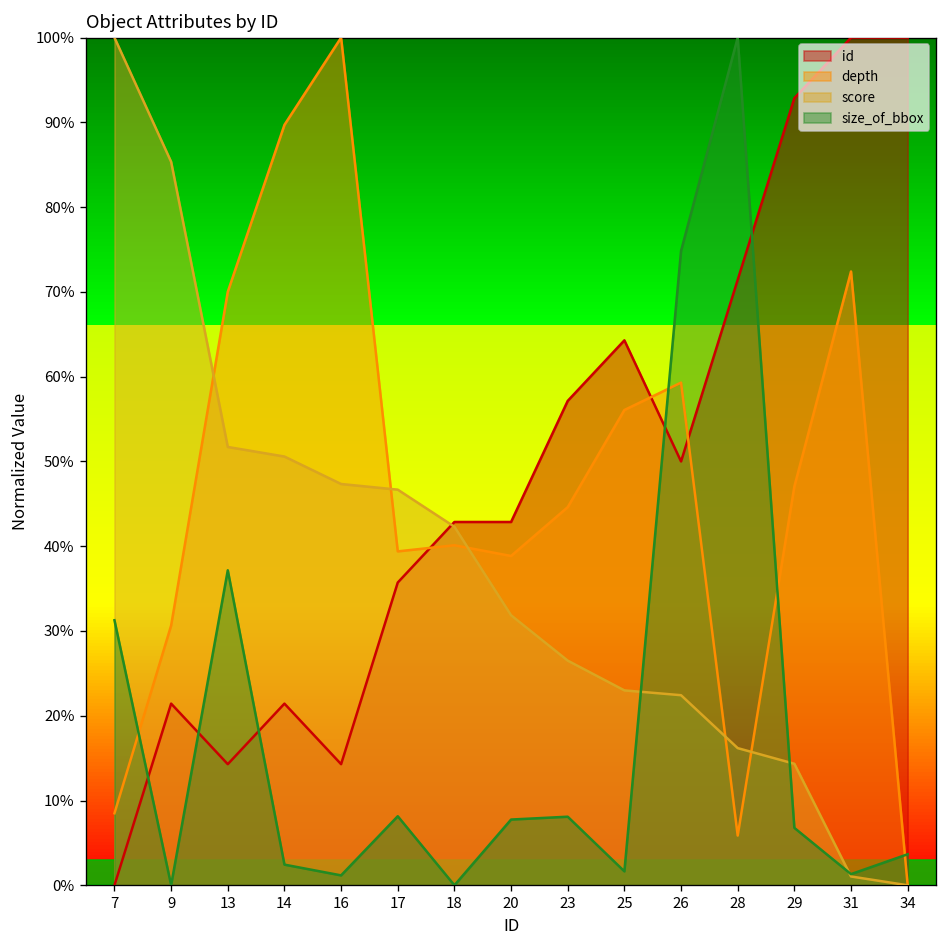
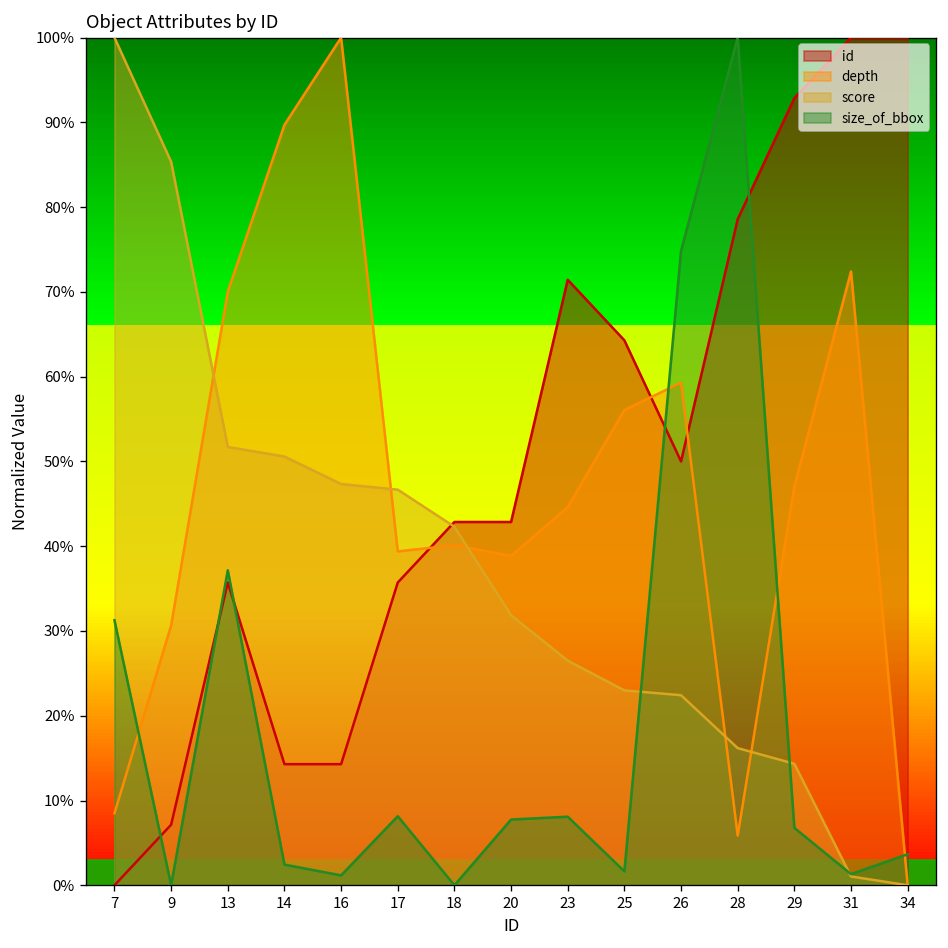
id, 9: 21% -> 7%
id, 13: 14% -> 36%
id, 14: 21% -> 14%
id, 23: 57% -> 71%
id, 28: 71% -> 79%
